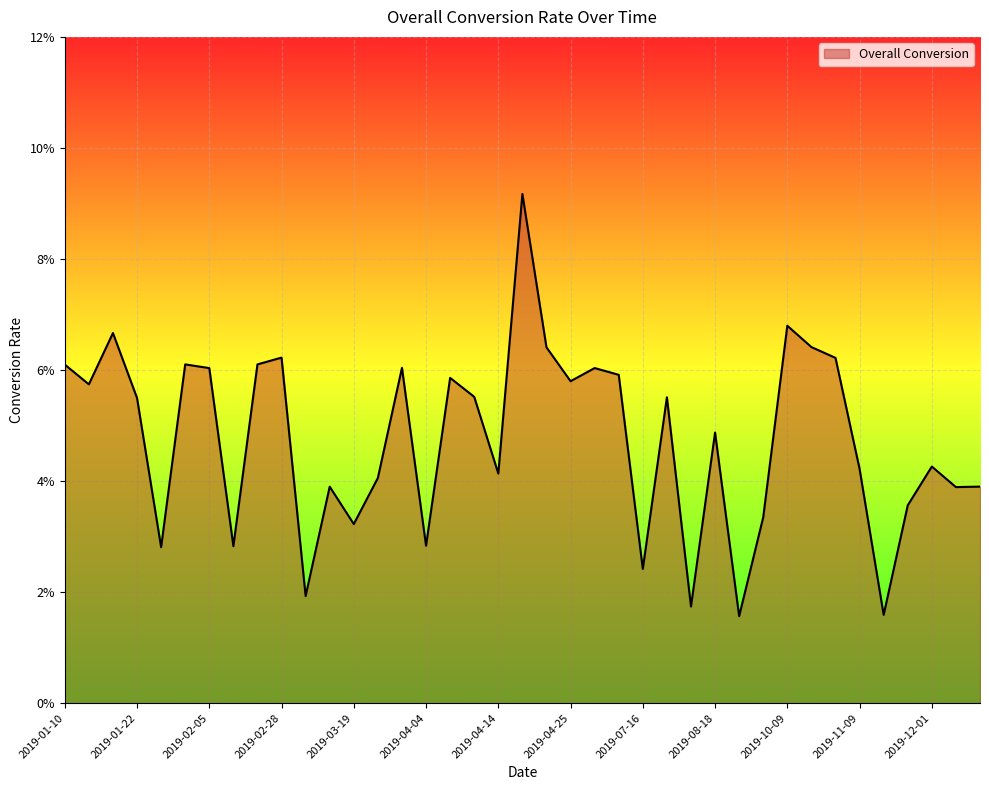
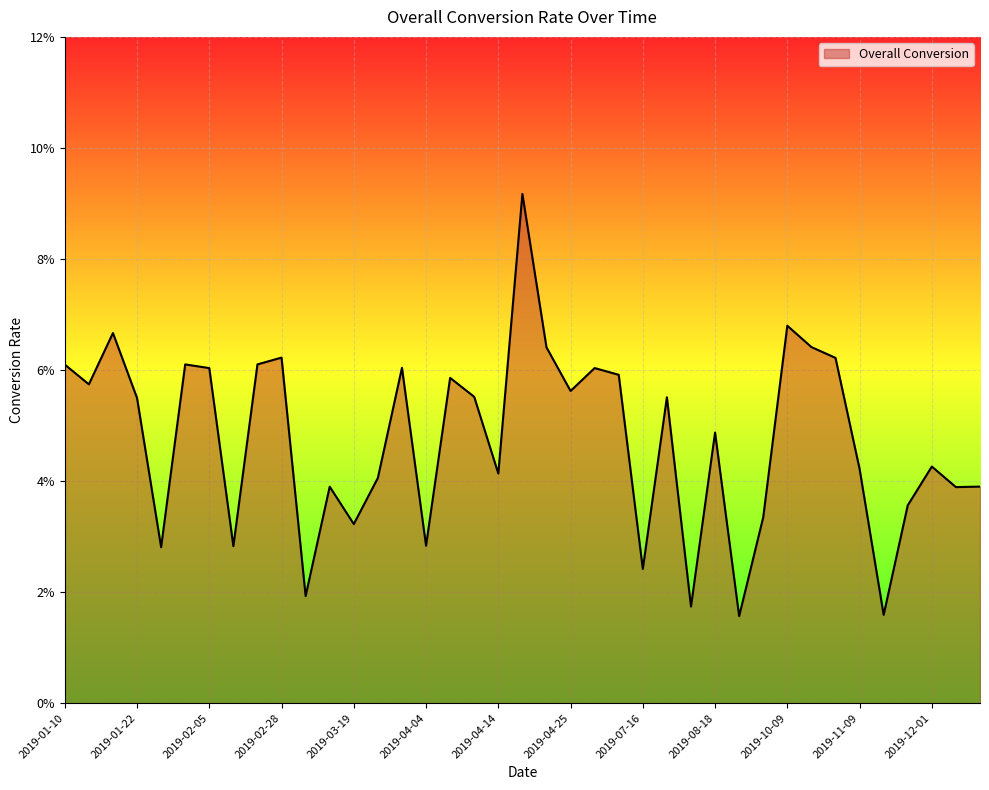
2019-04-25: 5.8% -> 5.6%
